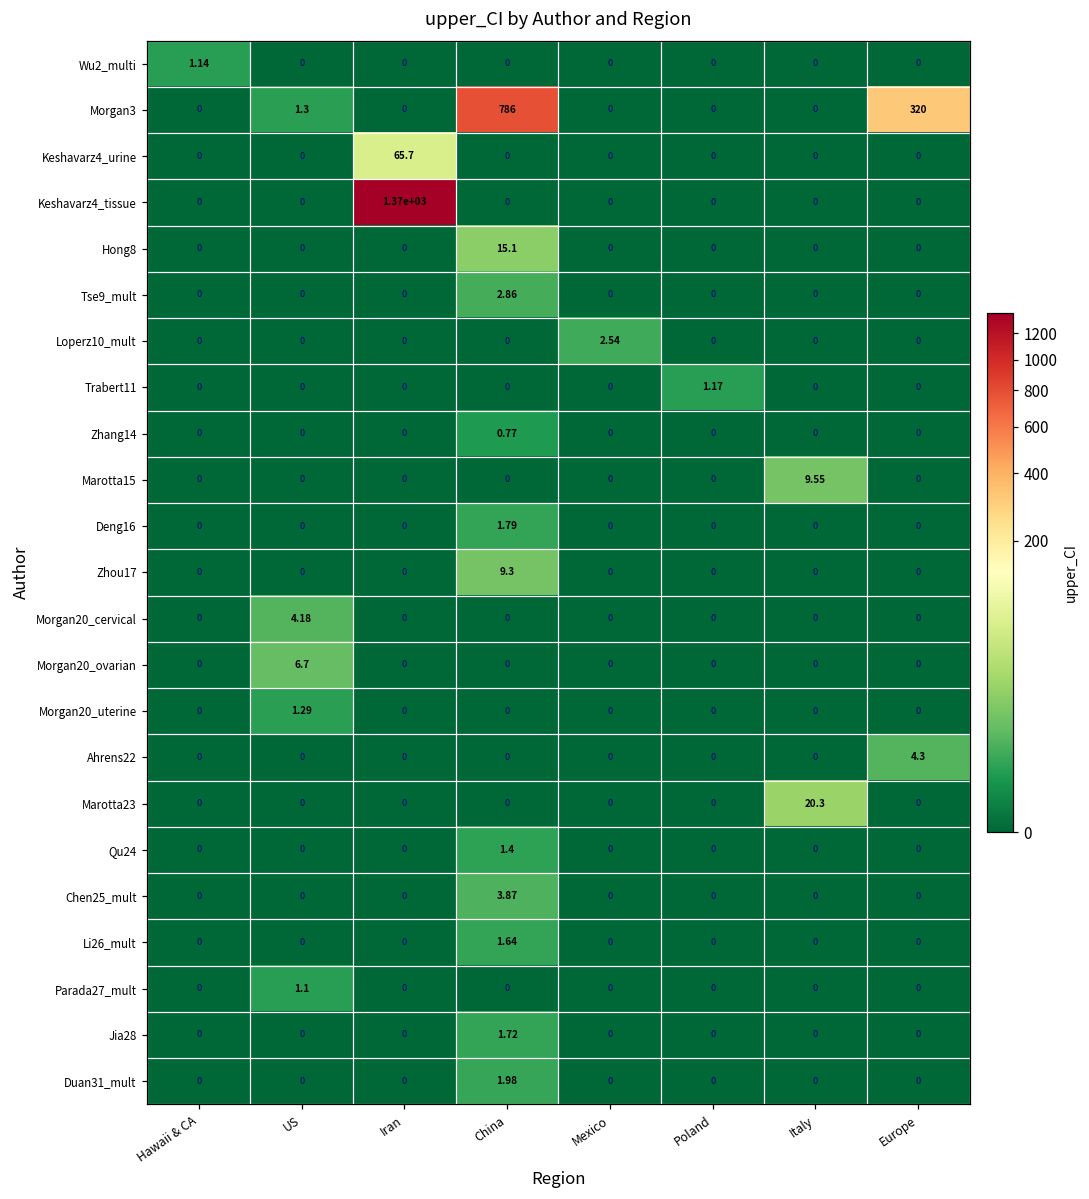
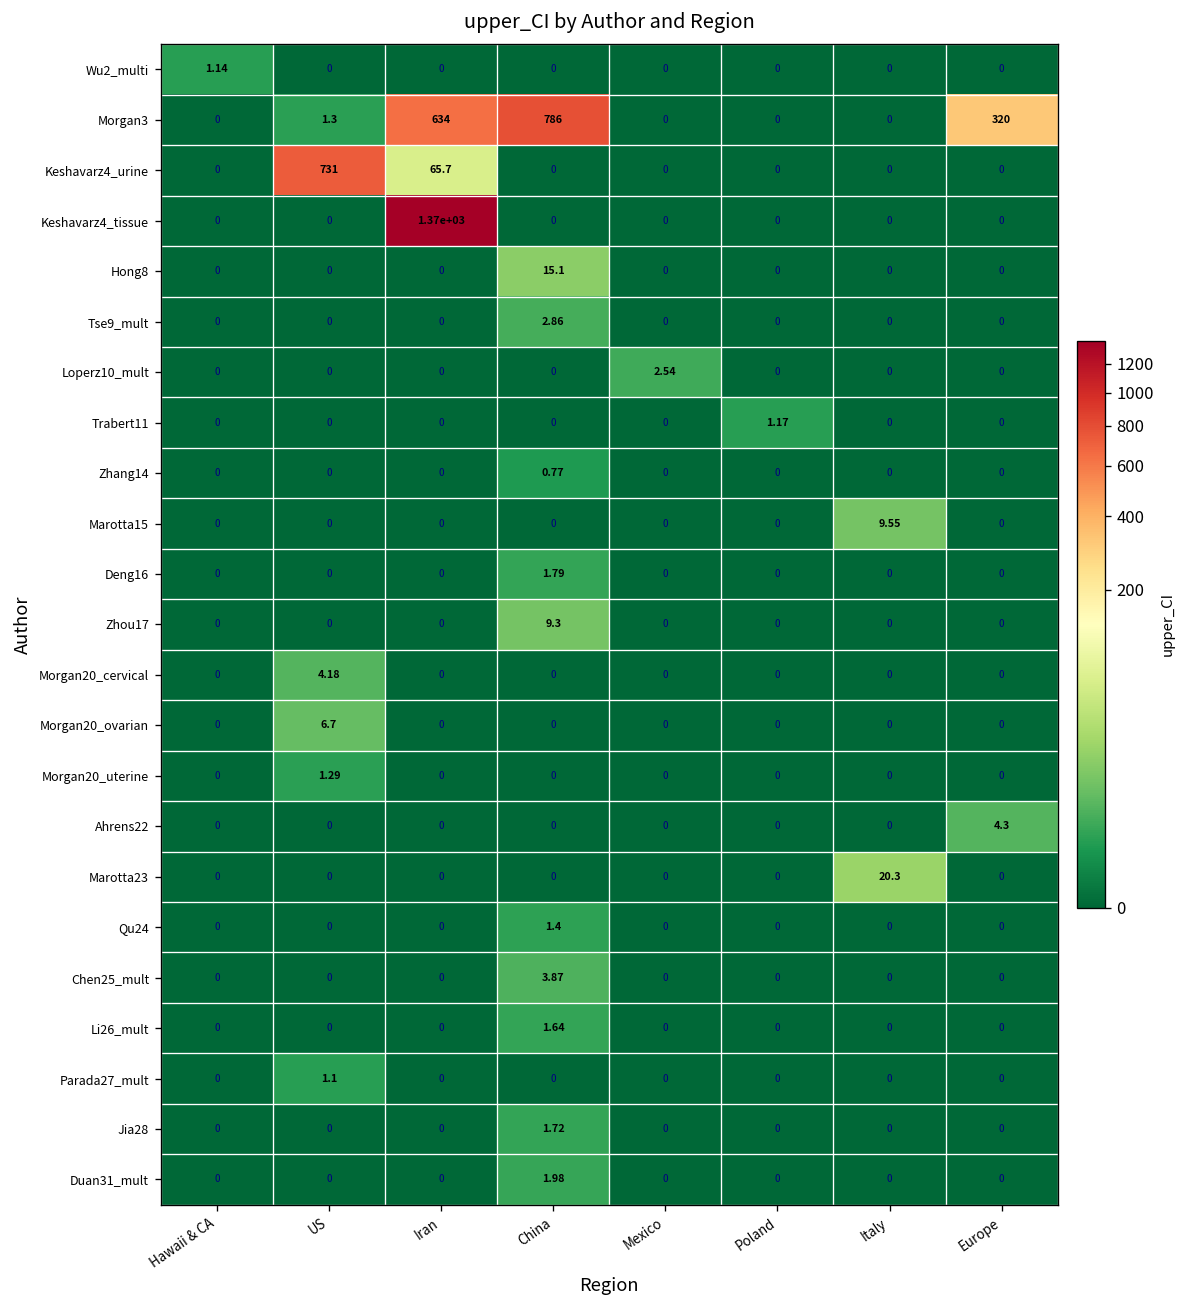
Morgan3, Iran: 0 -> 634
Keshavarz4_urine, US: 0 -> 731
